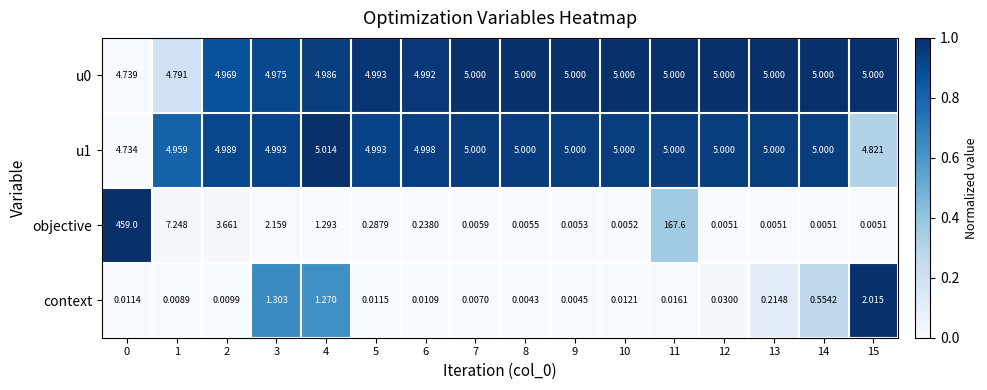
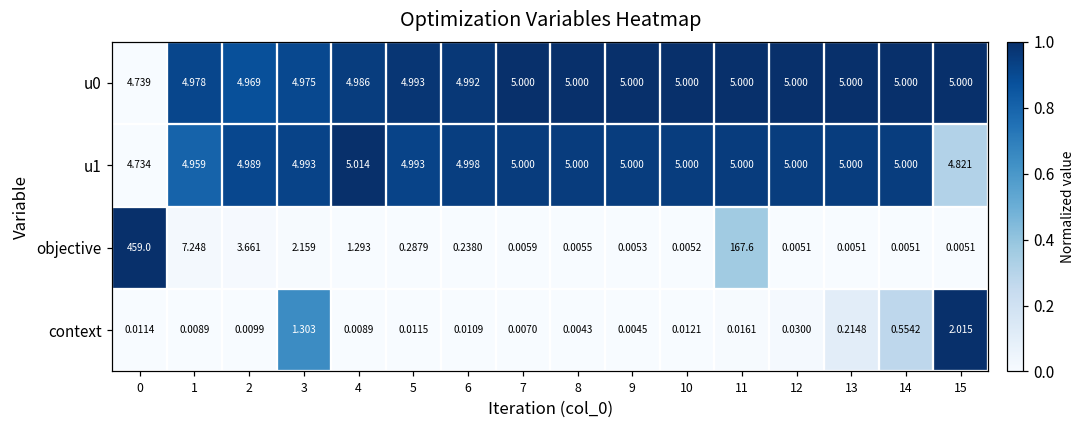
u0, 1: 4.791 -> 4.978
context, 4: 1.270 -> 0.0089
